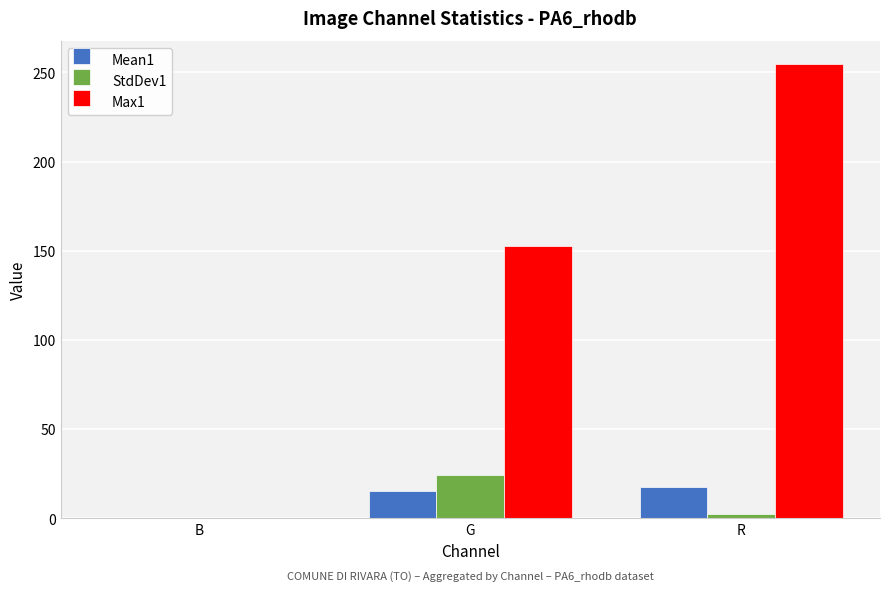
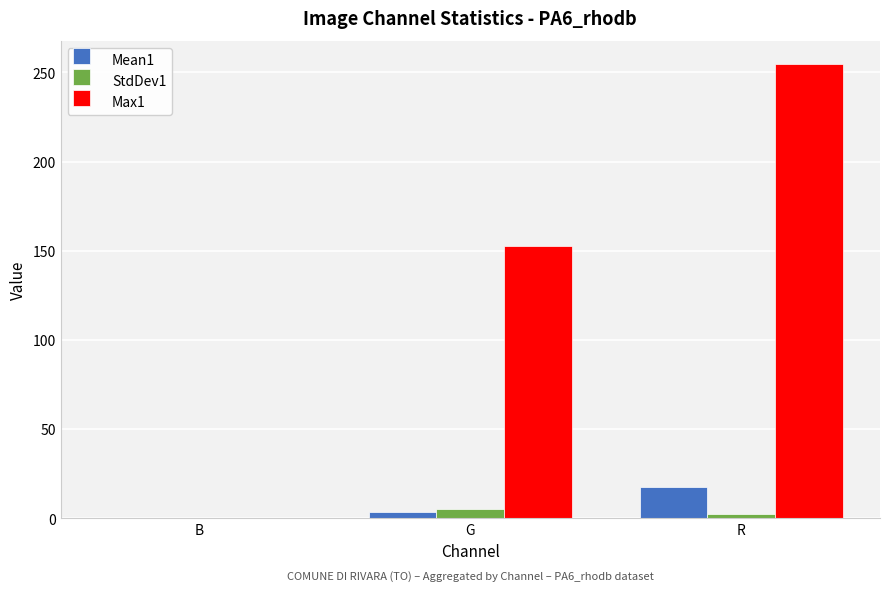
Mean1, G: 15 -> 3
StdDev1, G: 24 -> 5
